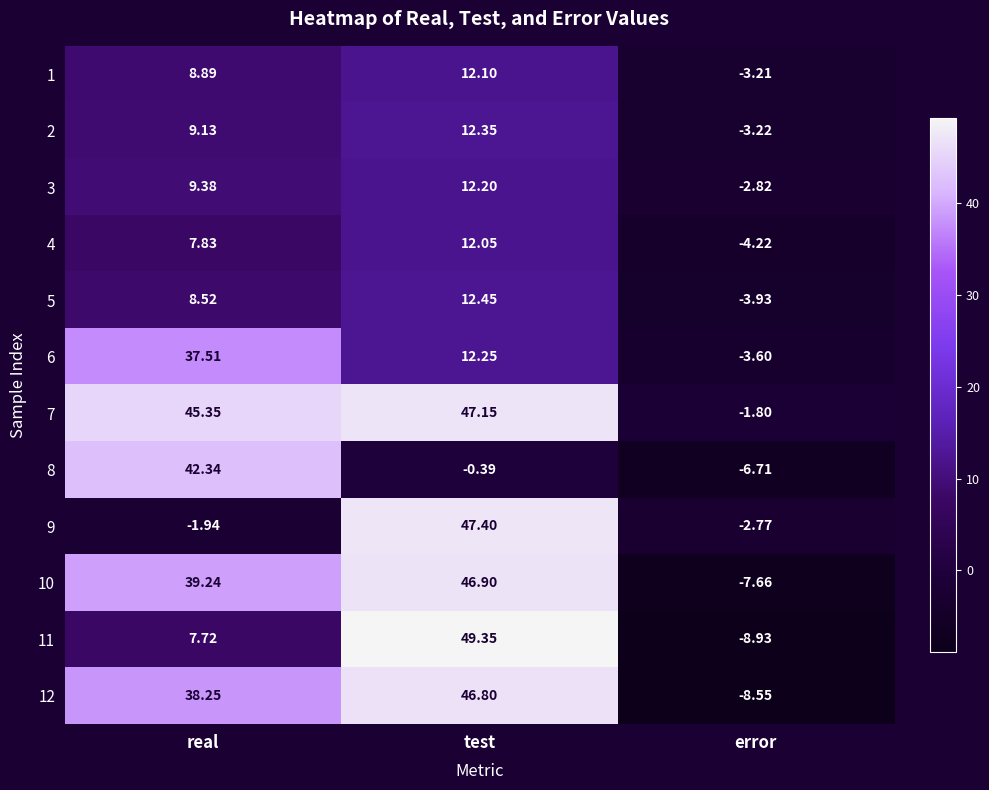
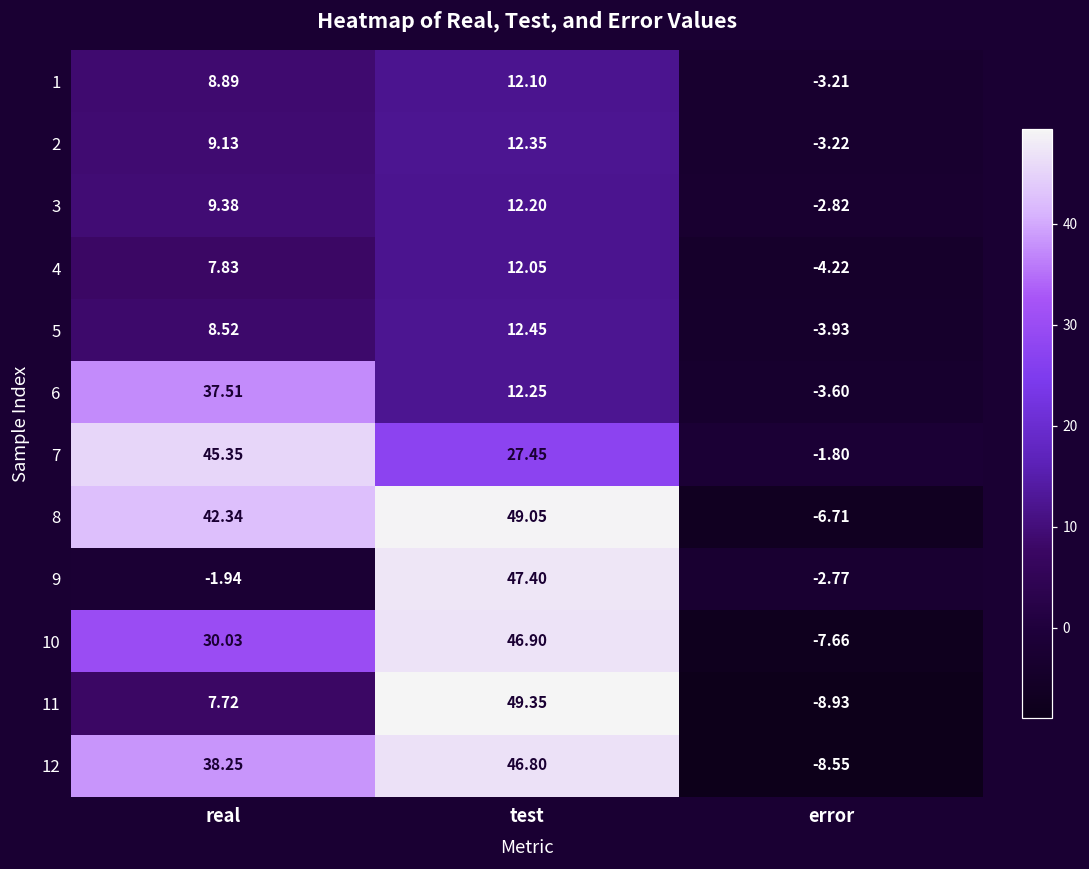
7, test: 47.15 -> 27.45
8, test: -0.39 -> 49.05
10, real: 39.24 -> 30.03
